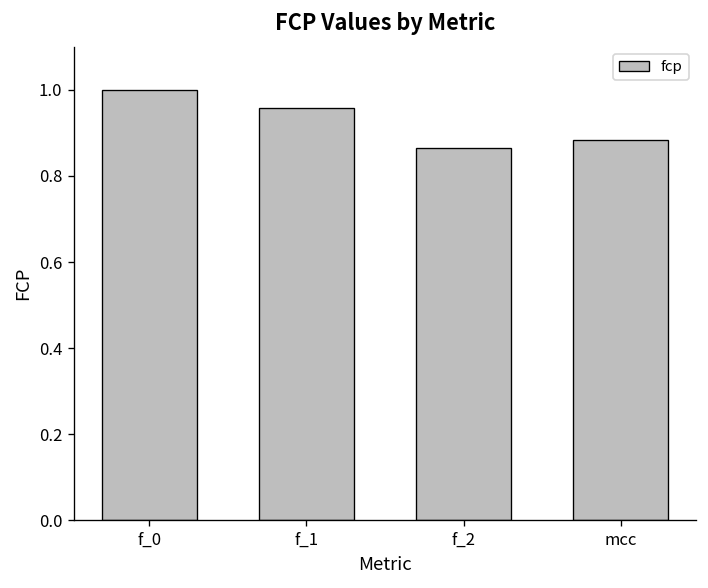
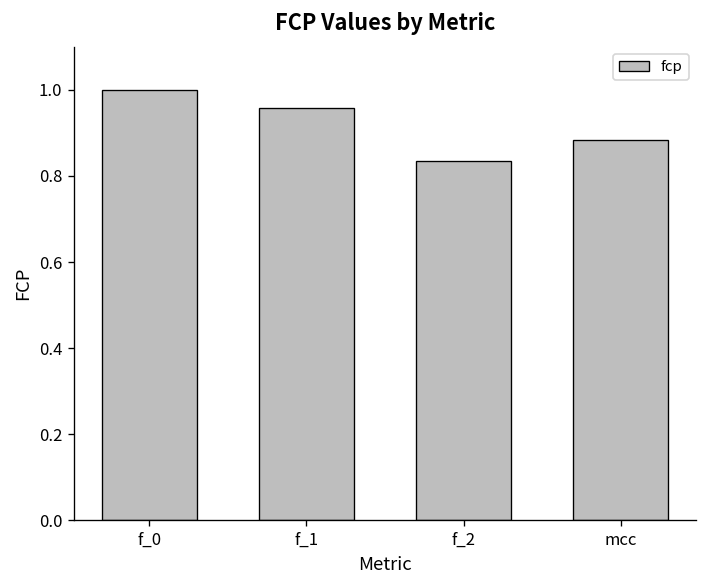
f_2: 0.87 -> 0.84
